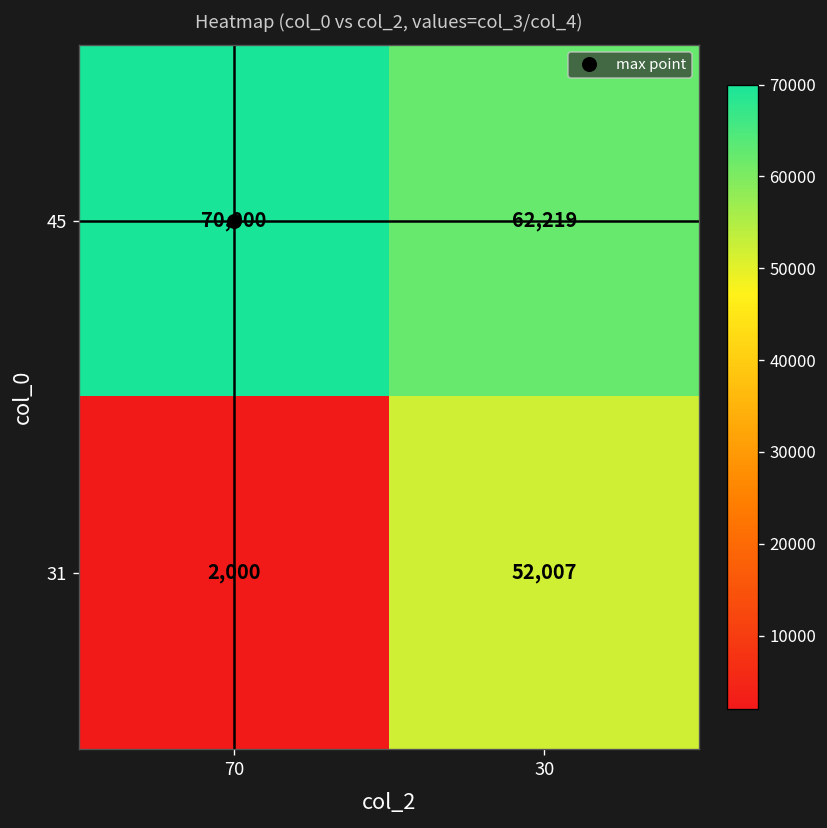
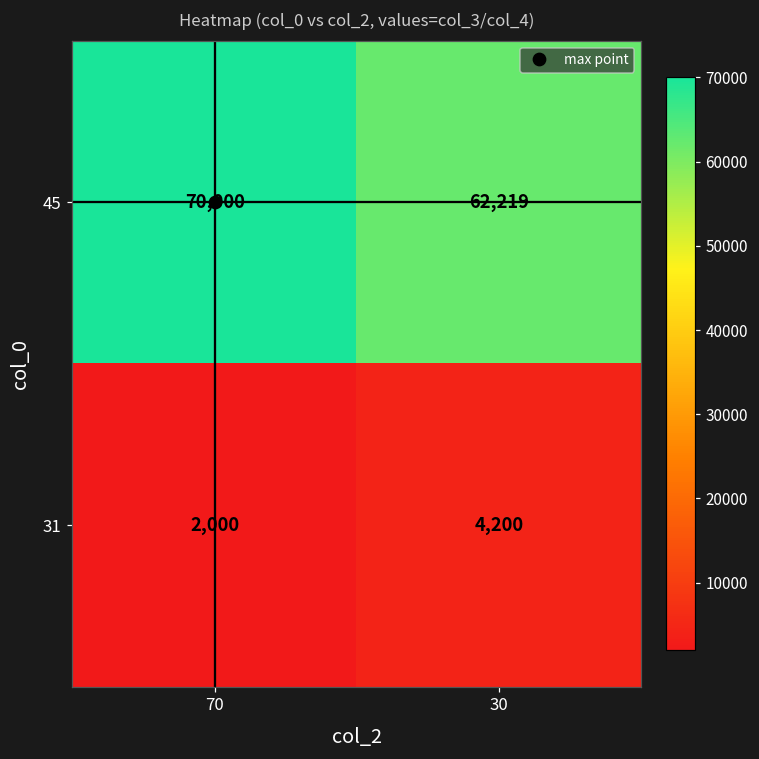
31, 30: 52,007 -> 4,200
